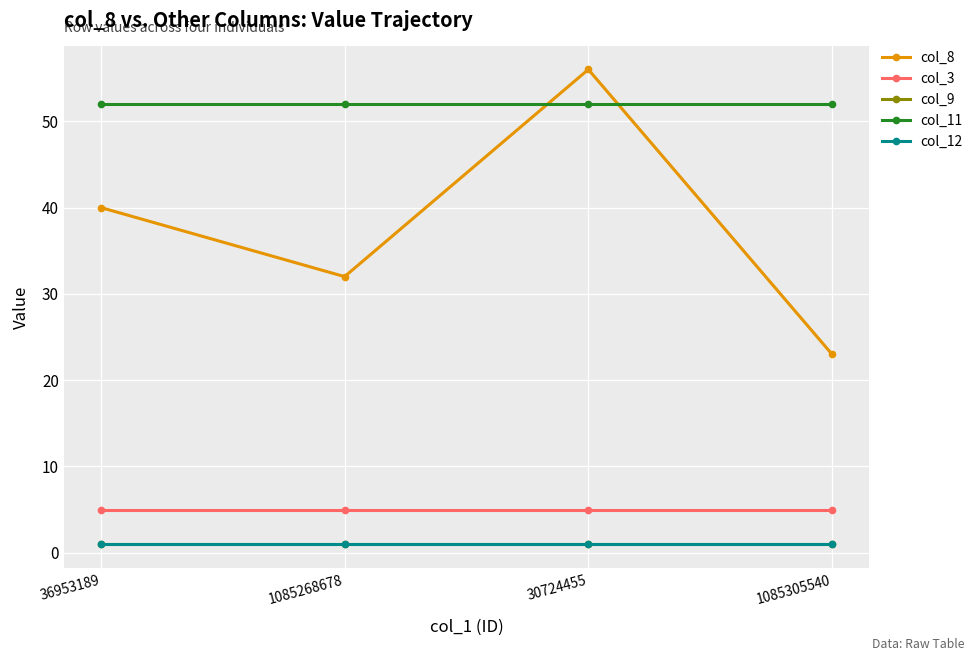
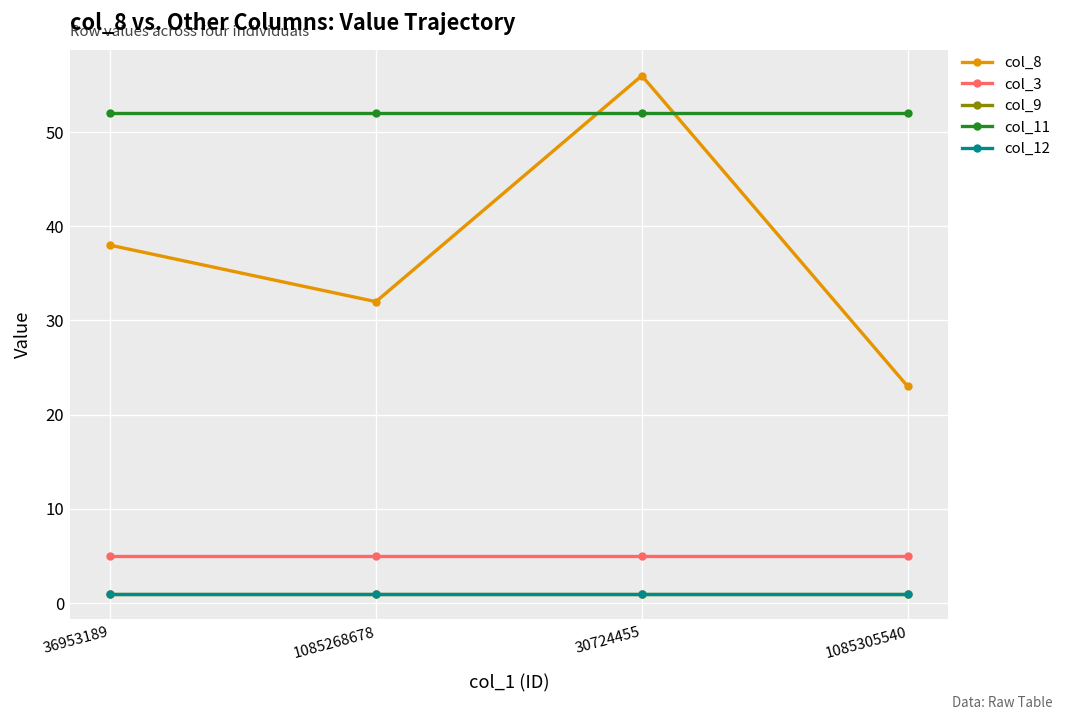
col_8, 36953189: 40 -> 38
